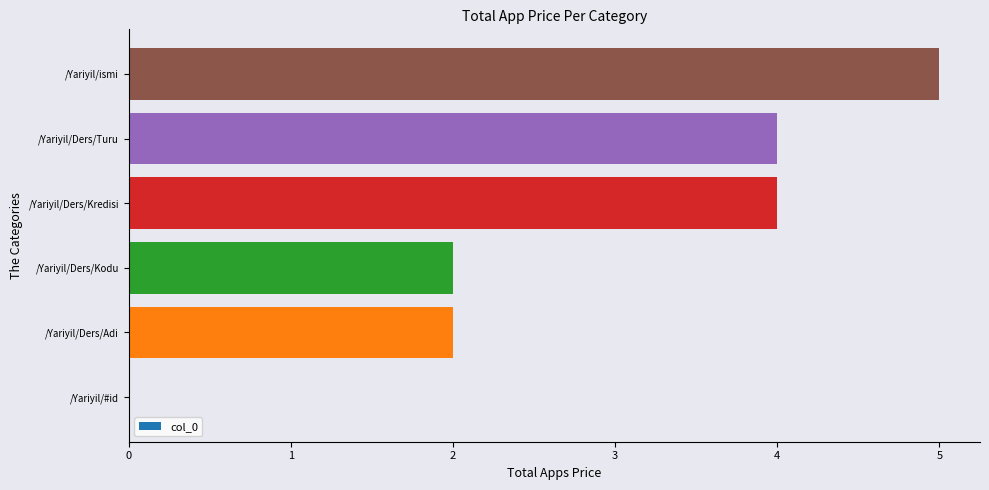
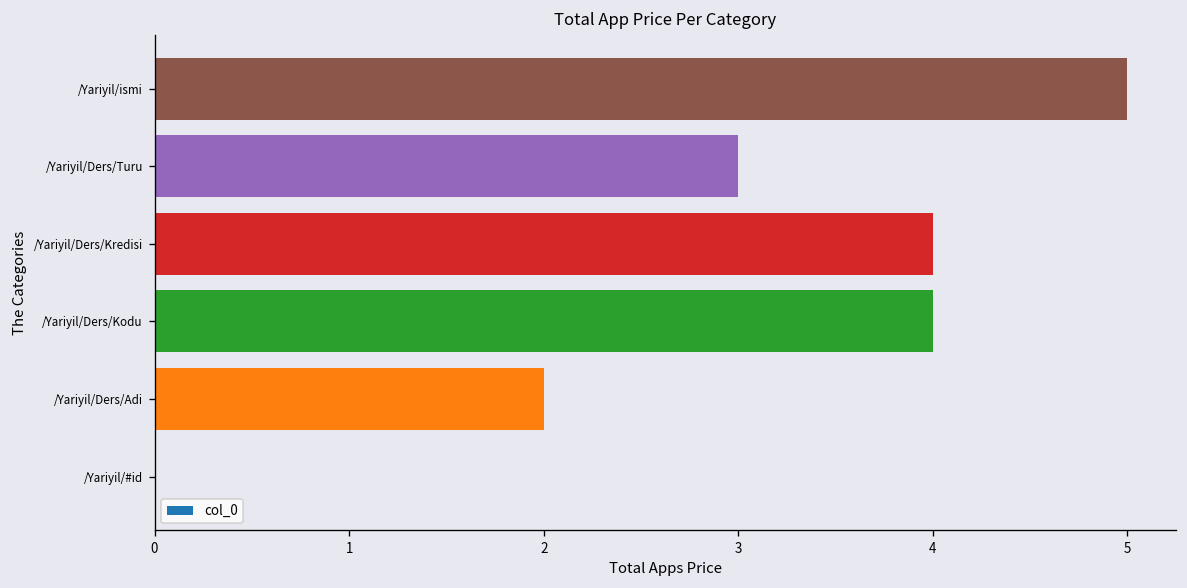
/Yariyil/Ders/Turu: 4 -> 3
/Yariyil/Ders/Kodu: 2 -> 4
